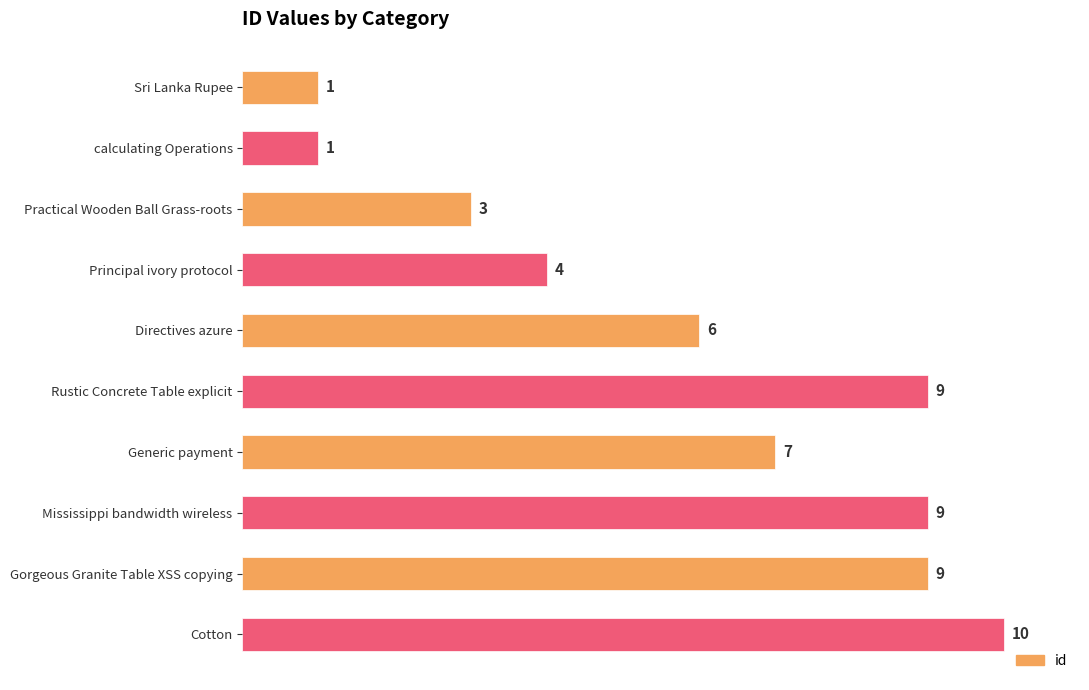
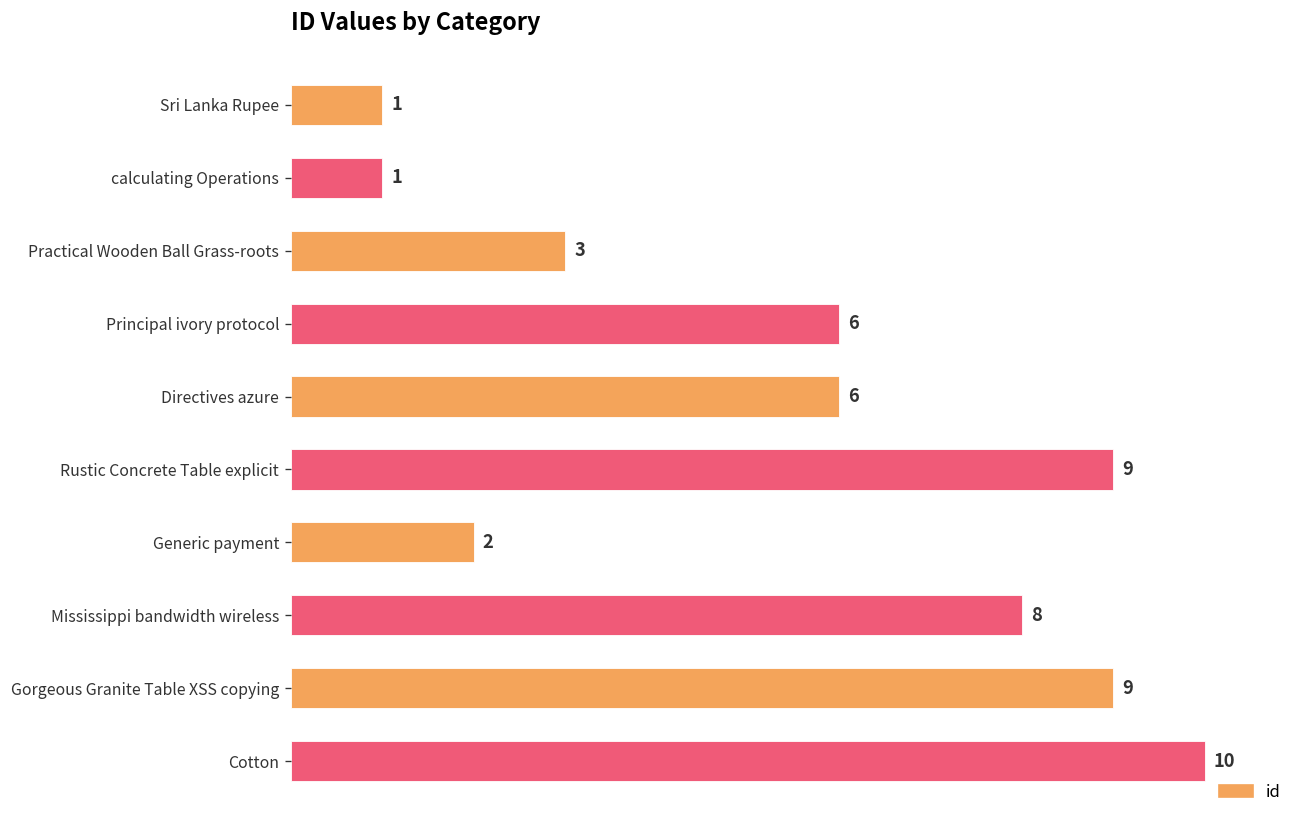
Principal ivory protocol: 4 -> 6
Generic payment: 7 -> 2
Mississippi bandwidth wireless: 9 -> 8
